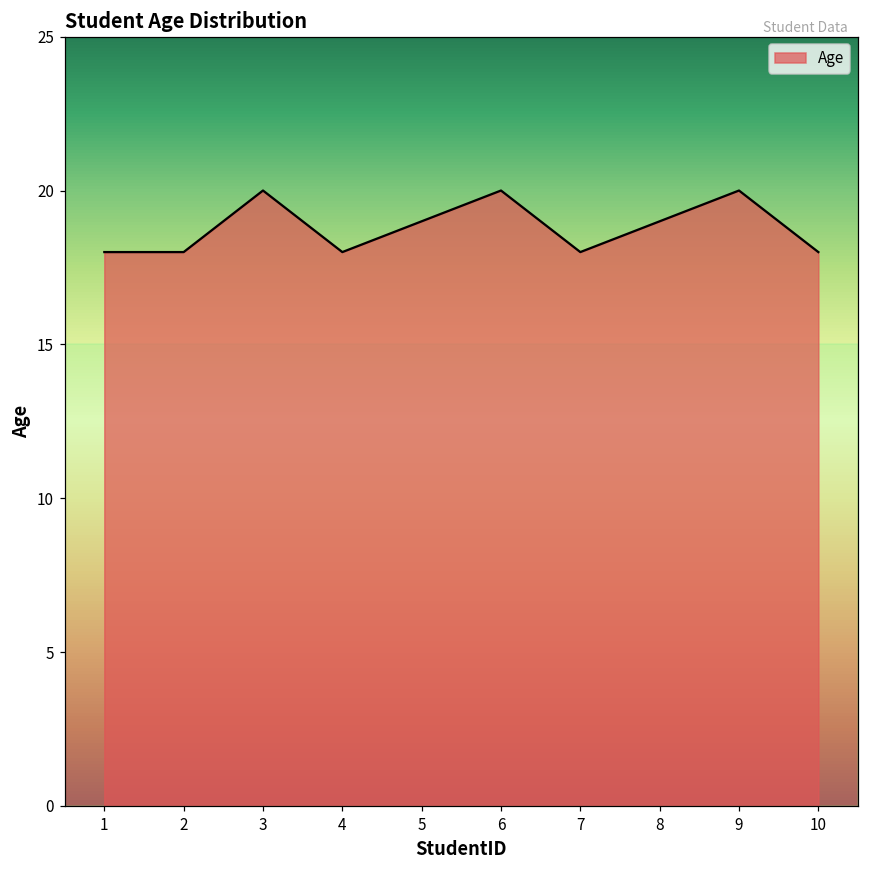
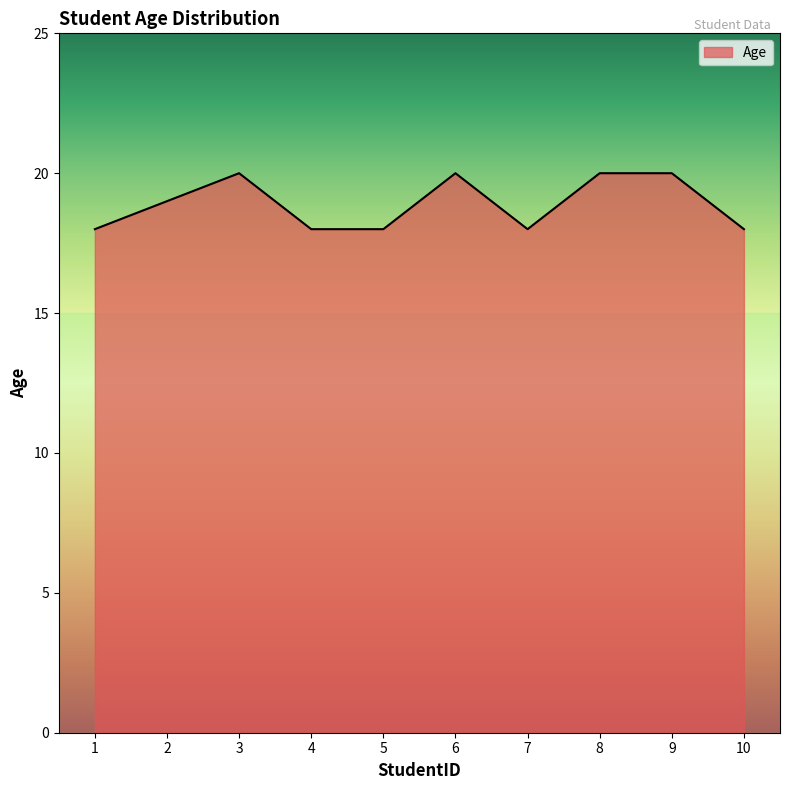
2: 18 -> 19
5: 19 -> 18
8: 19 -> 20
